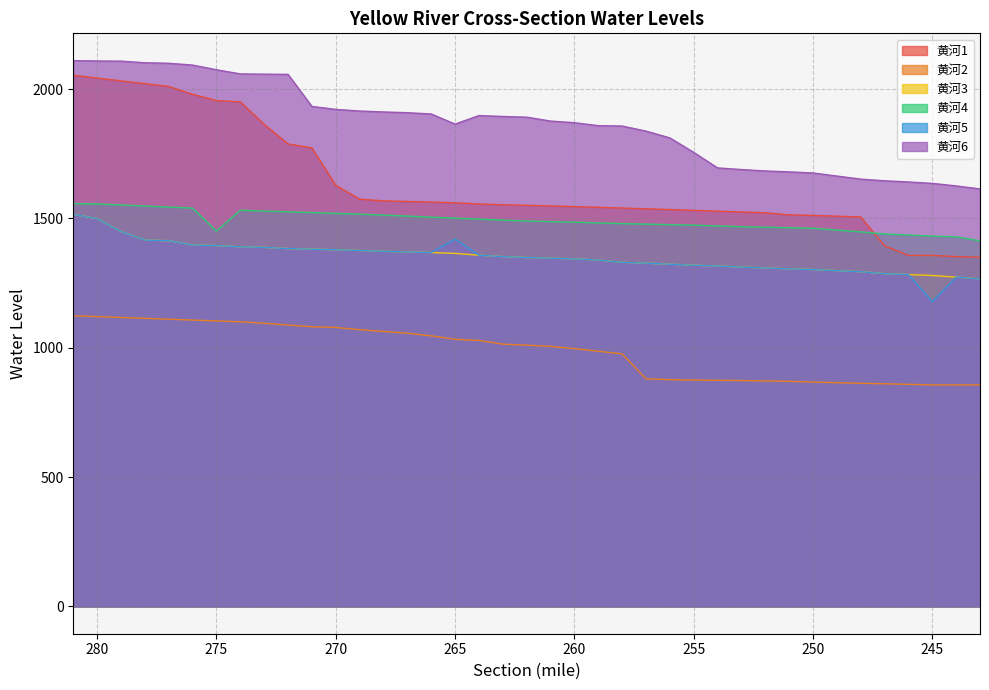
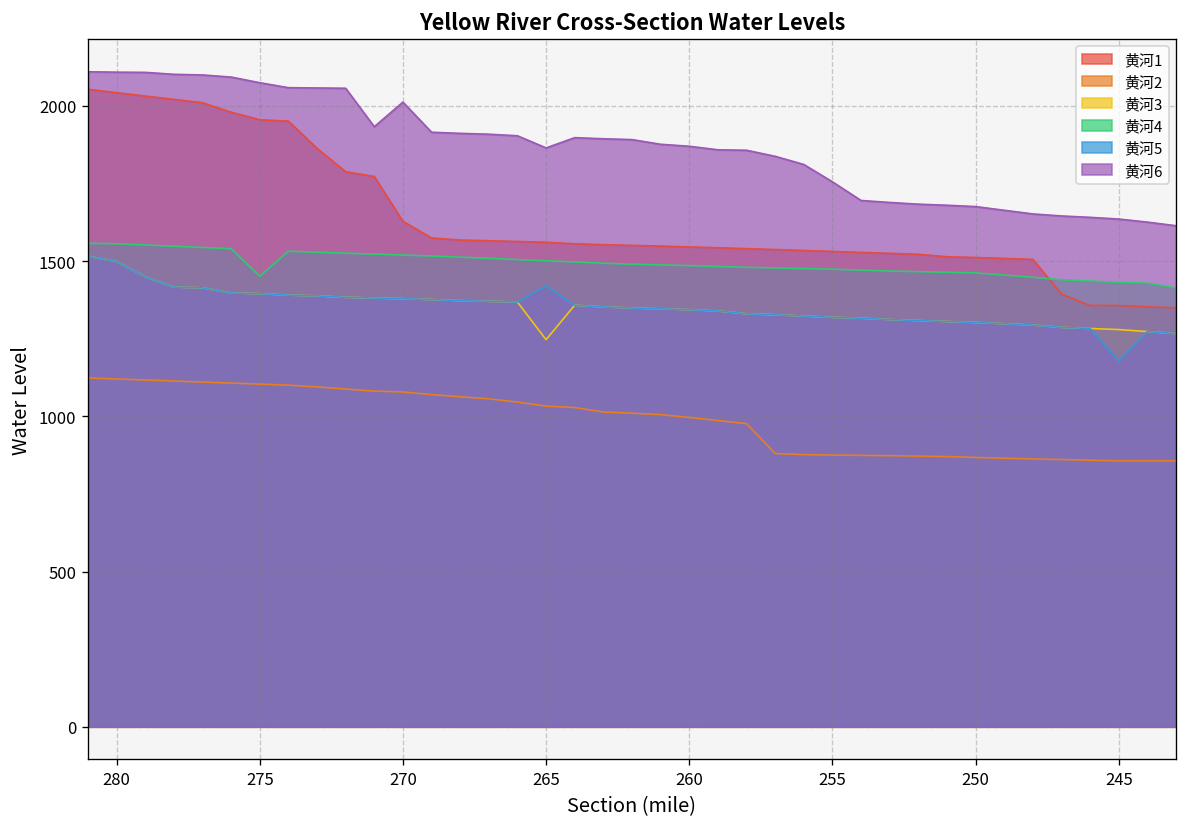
黄河6, 270: 1920 -> 2010
黄河3, 265: 1360 -> 1250
